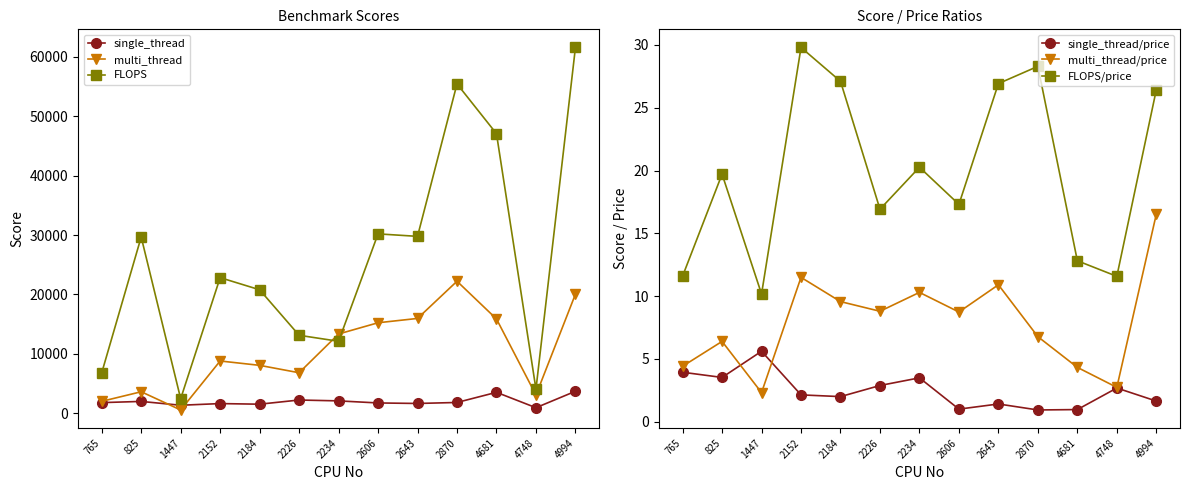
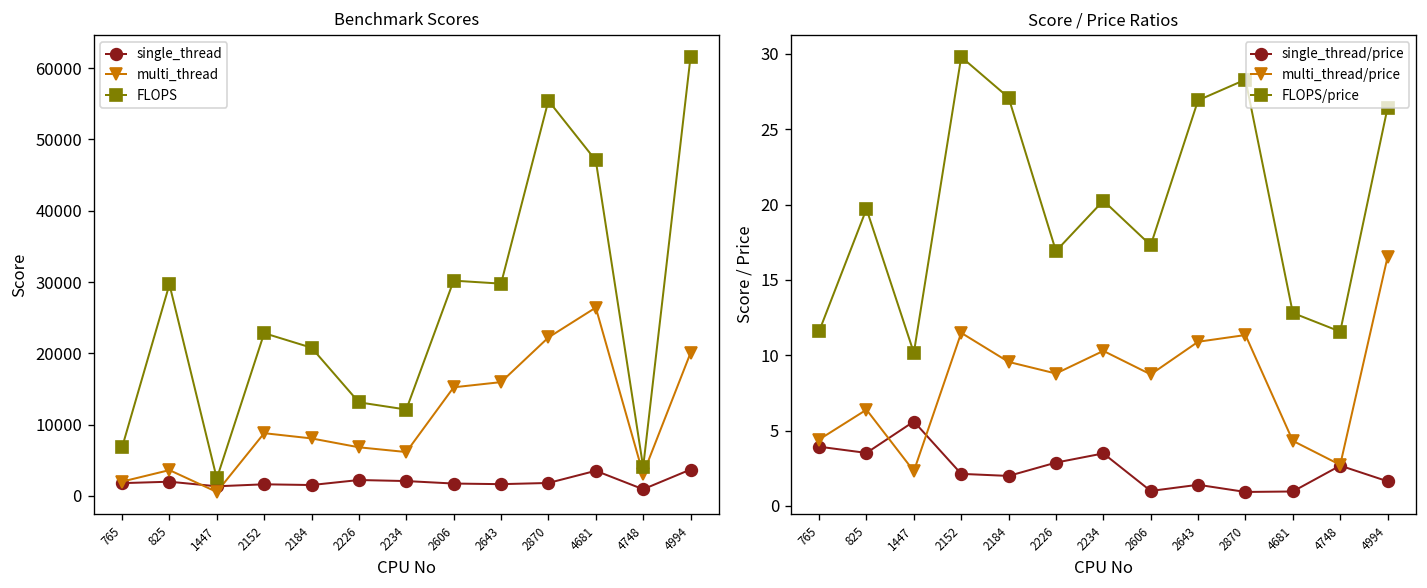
Benchmark Scores, multi_thread, 2234: 13000 -> 6000
Benchmark Scores, multi_thread, 4681: 16000 -> 26000
Score / Price Ratios, multi_thread/price, 2870: 6.8 -> 11.3
